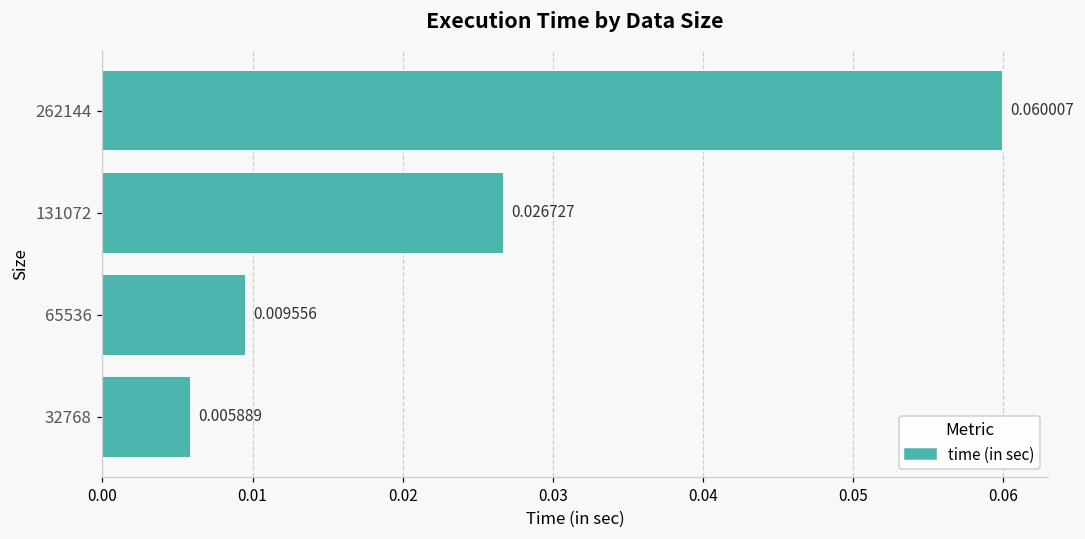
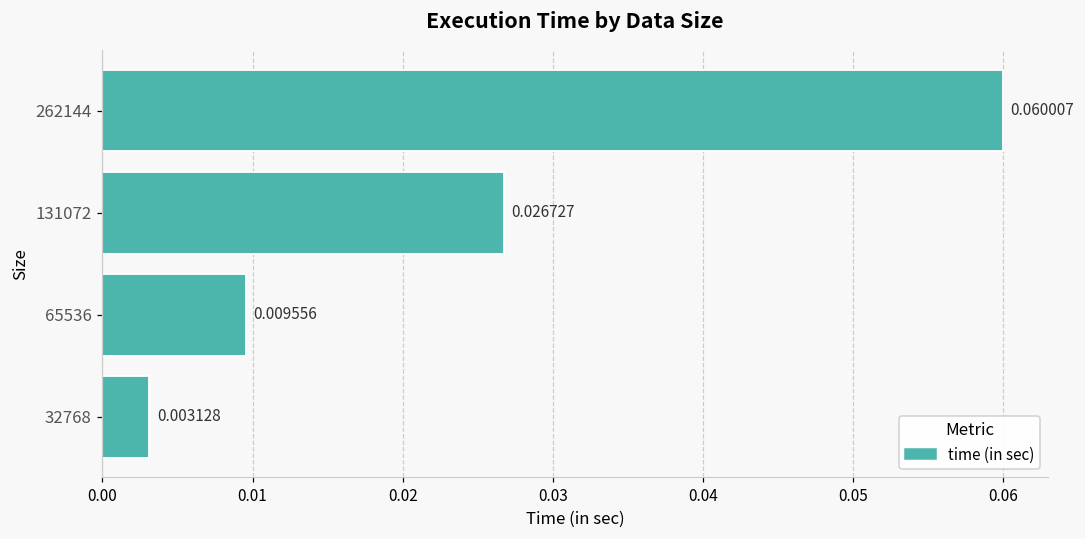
32768: 0.005889 -> 0.003128
